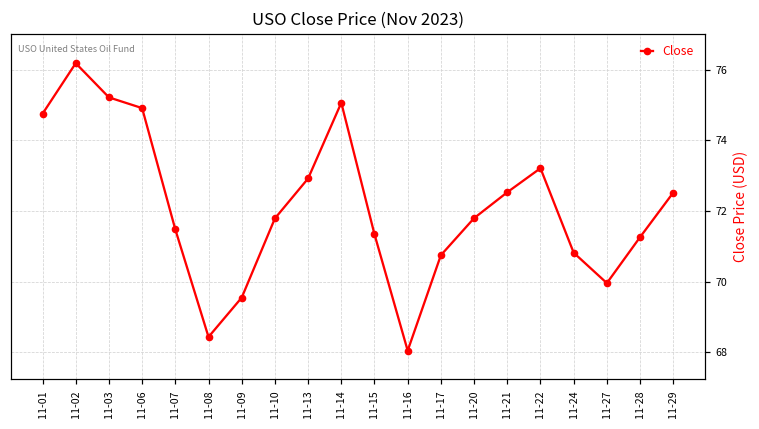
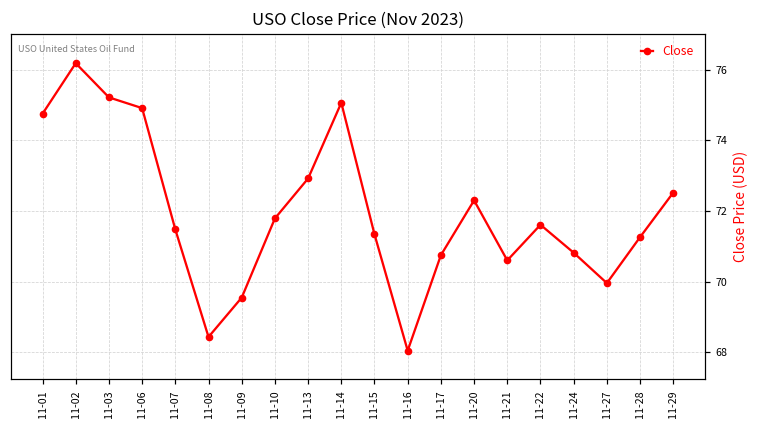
11-20: 71.8 -> 72.3
11-21: 72.5 -> 70.6
11-22: 73.2 -> 71.6
